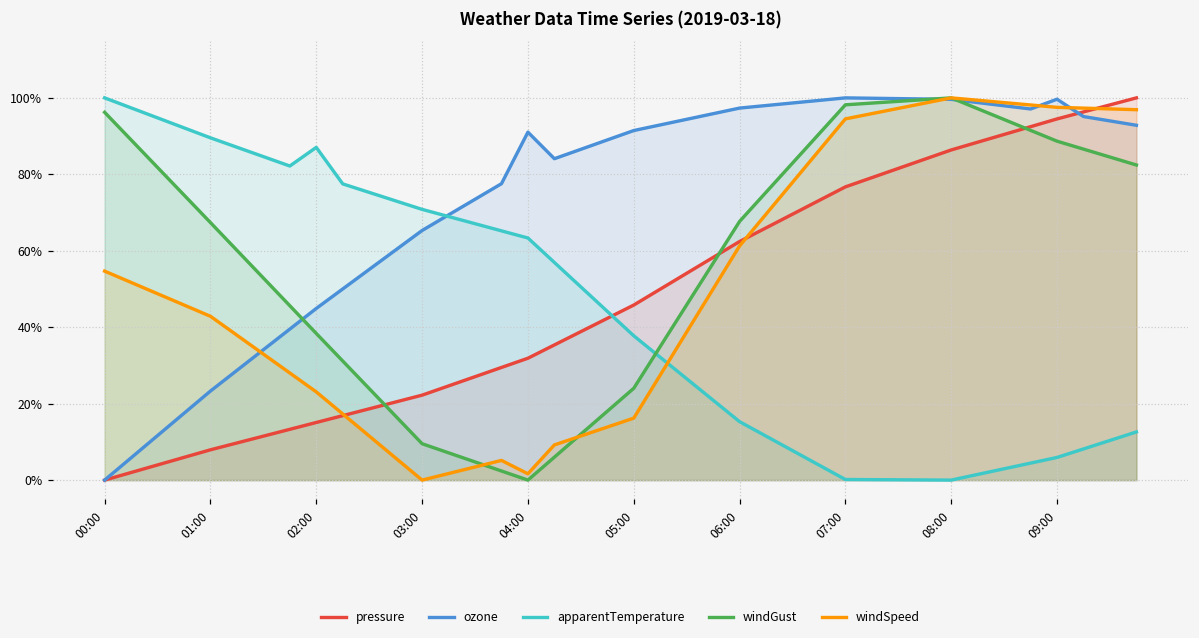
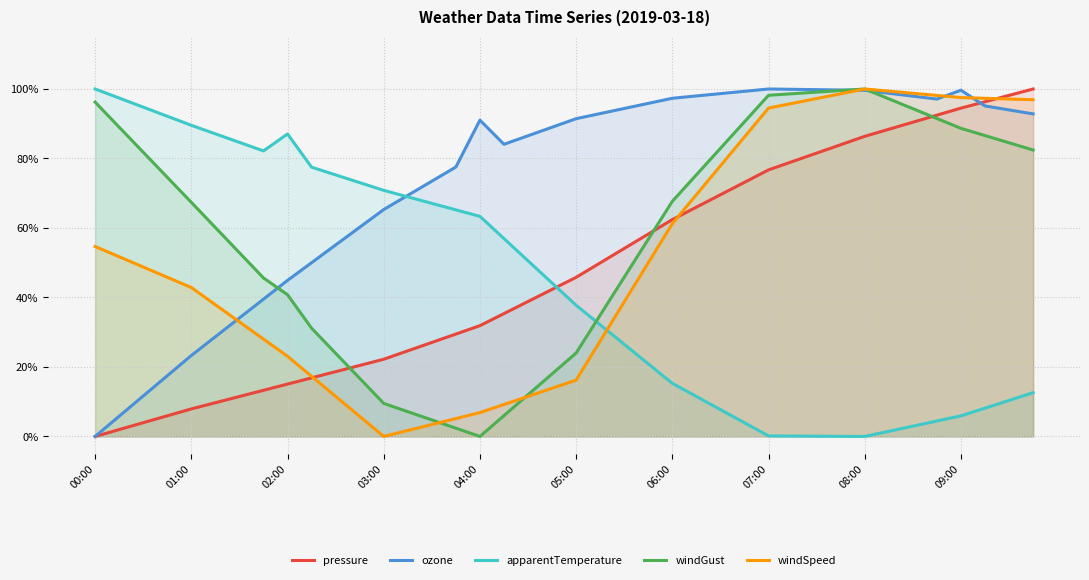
windGust, 02:00: 38% -> 41%
windSpeed, 04:00: 2% -> 7%
